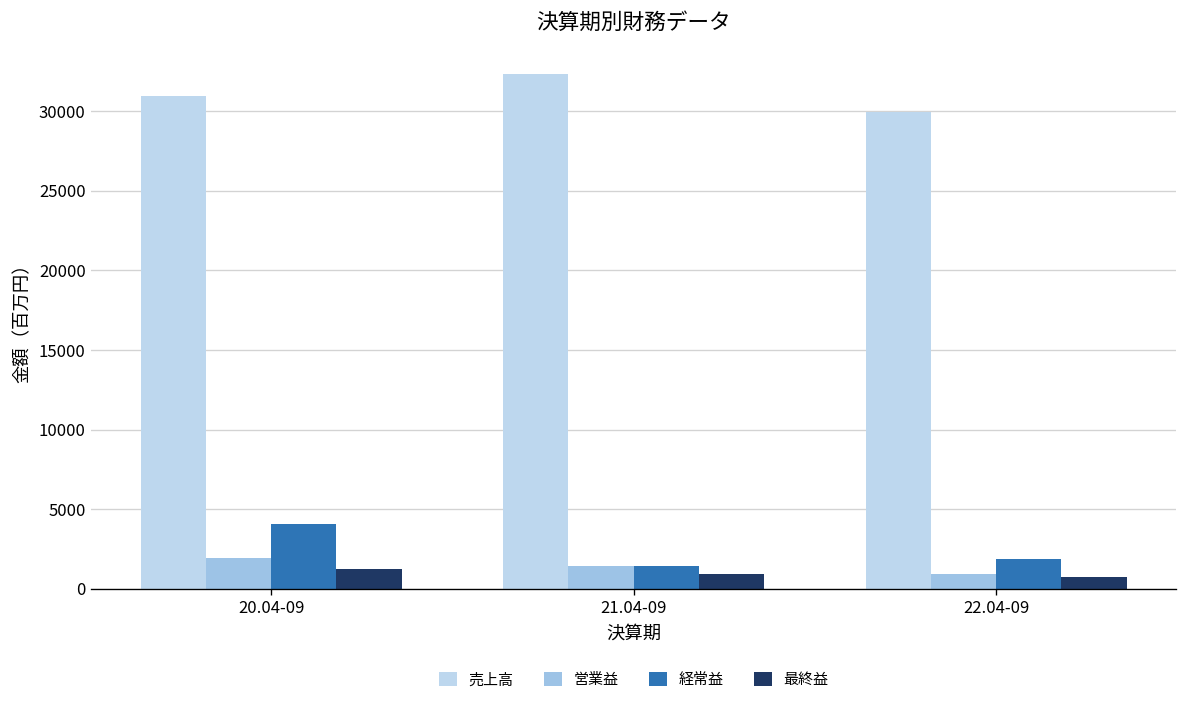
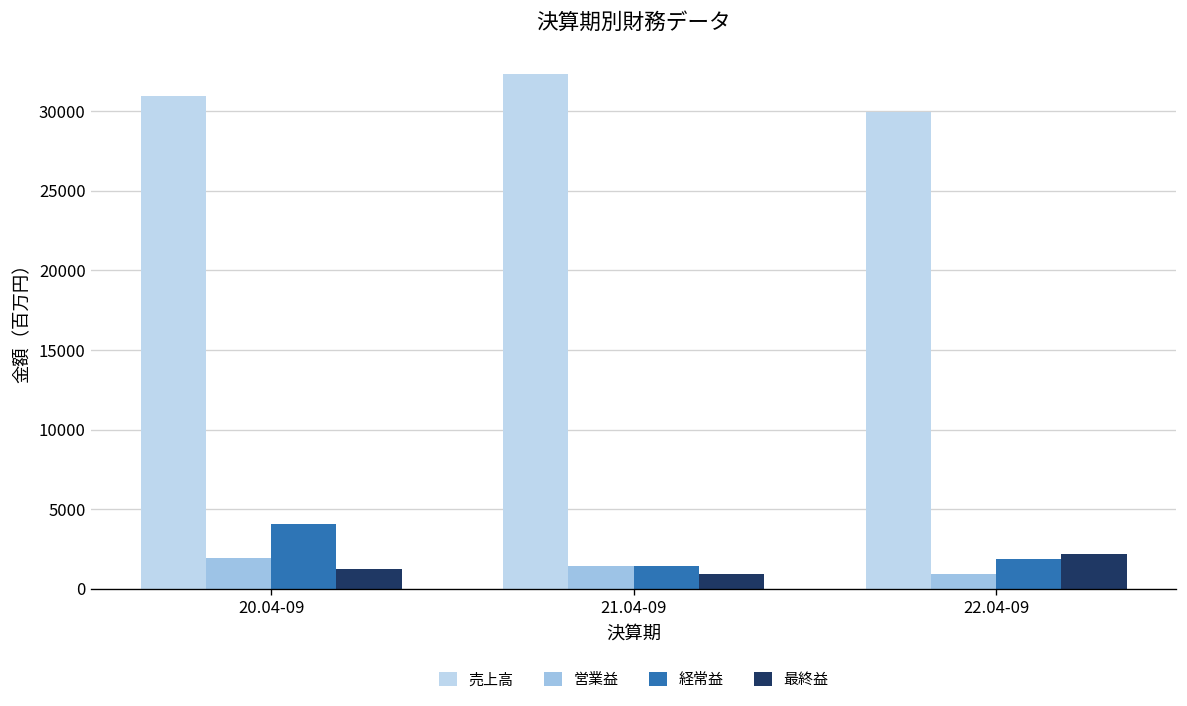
最終益, 22.04-09: 700 -> 2200
